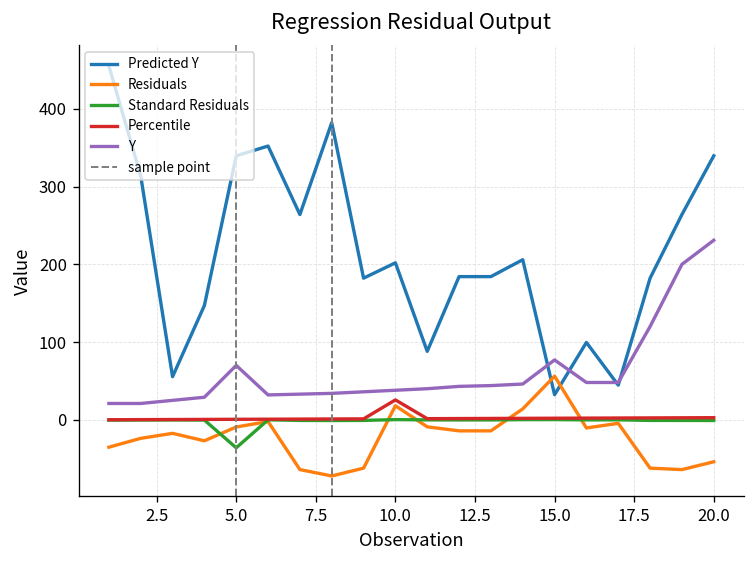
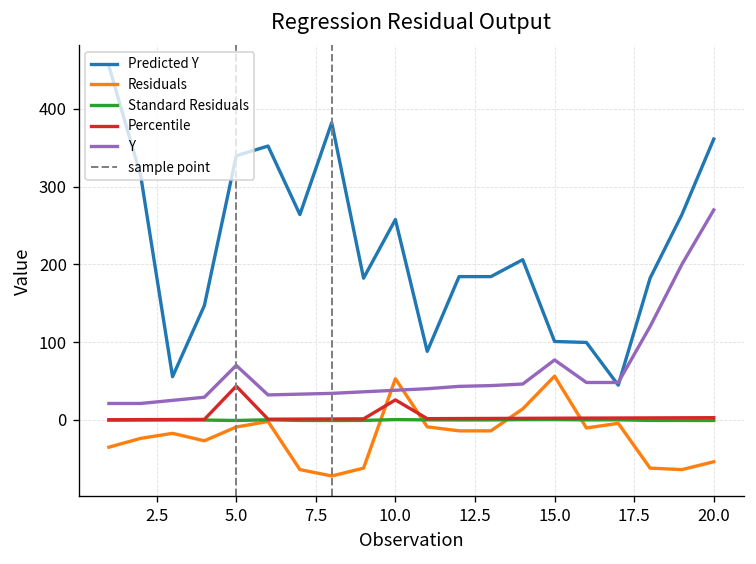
Standard Residuals, 5.0: -40 -> 0
Percentile, 5.0: 0 -> 40
Predicted Y, 10.0: 200 -> 260
Residuals, 10.0: 20 -> 50
Predicted Y, 15.0: 30 -> 100
Predicted Y, 20.0: 340 -> 360
Y, 20.0: 230 -> 270
